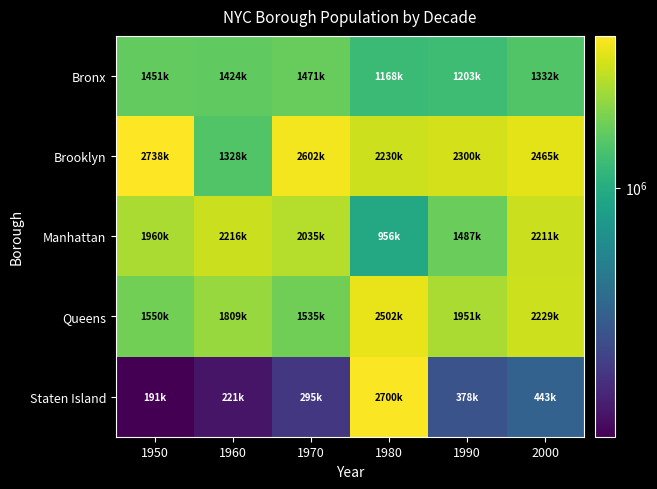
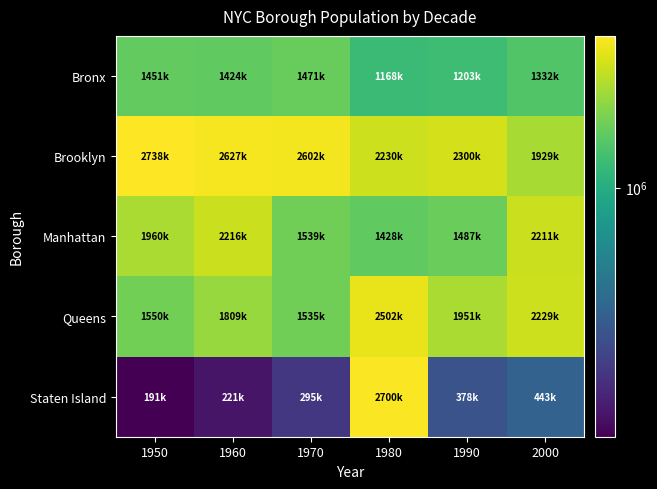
Brooklyn, 1960: 1328k -> 2627k
Brooklyn, 2000: 2465k -> 1929k
Manhattan, 1970: 2035k -> 1539k
Manhattan, 1980: 956k -> 1428k
